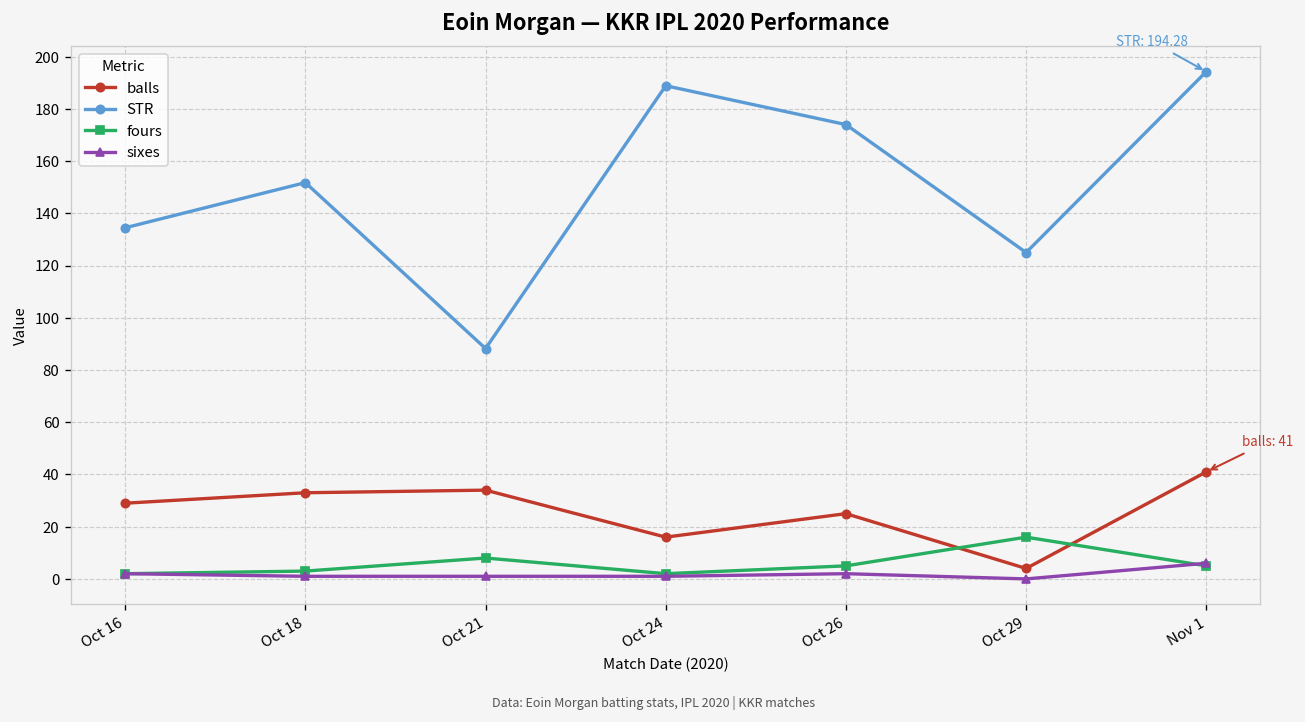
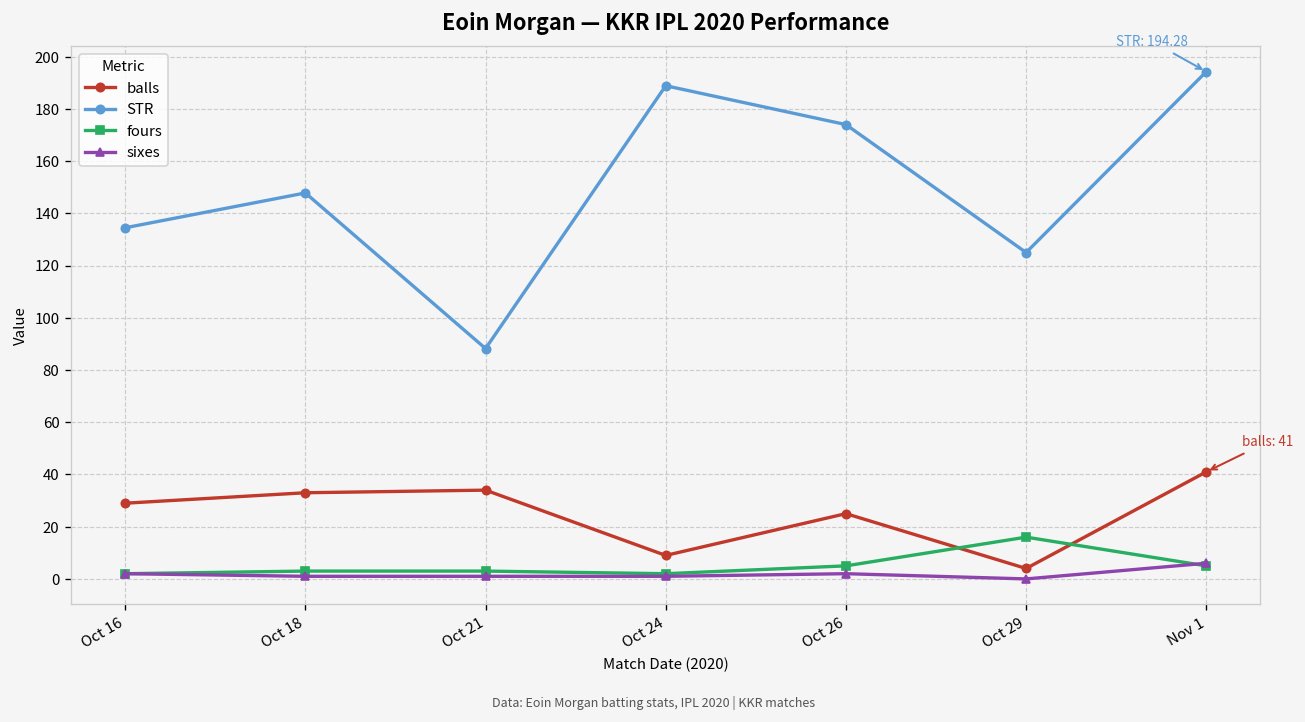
STR, Oct 18: 152 -> 148
fours, Oct 21: 8 -> 3
balls, Oct 24: 16 -> 9
